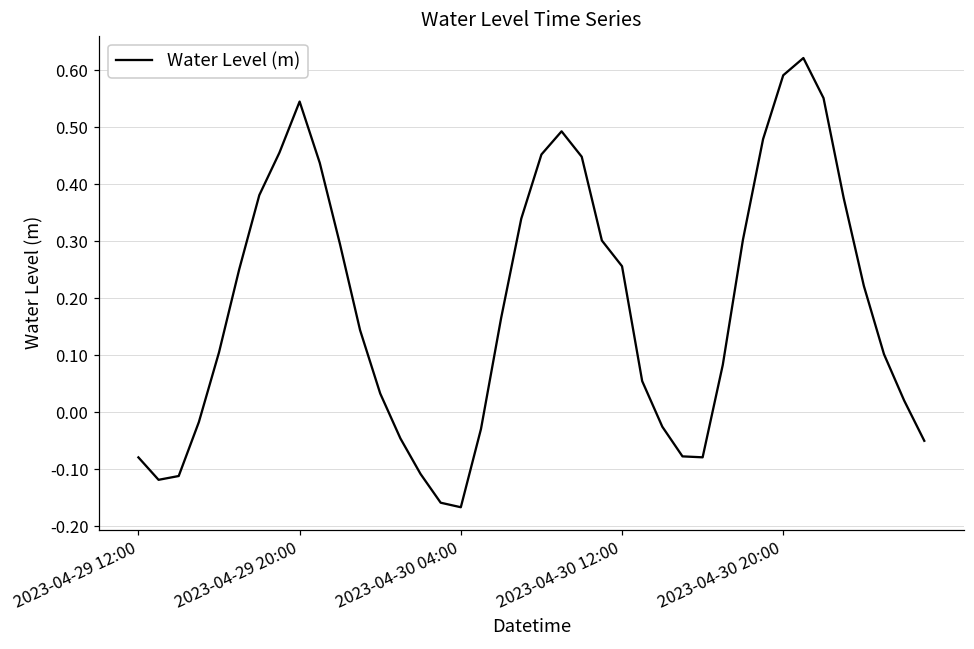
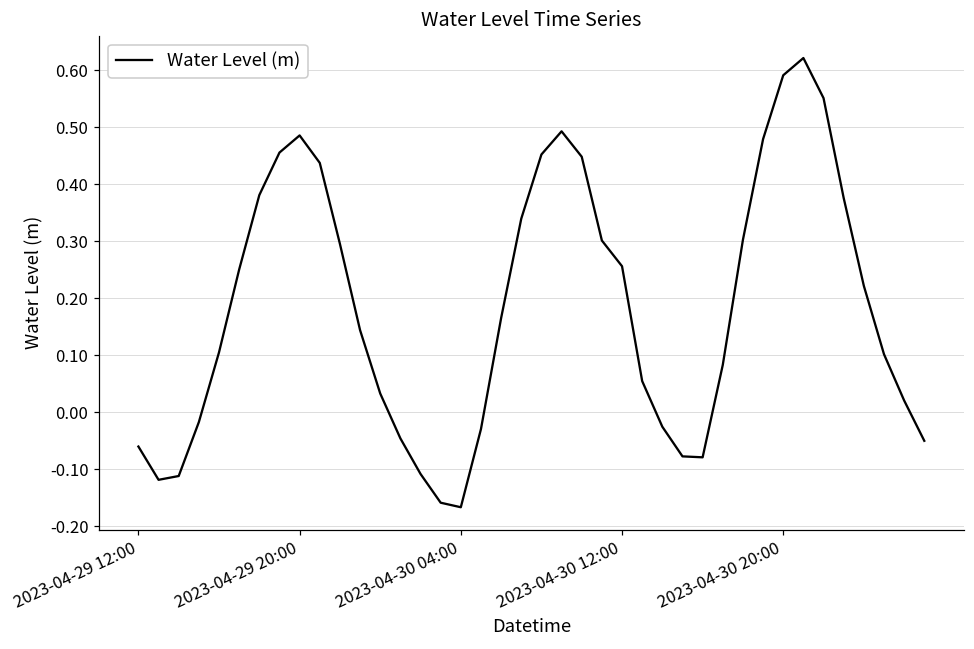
2023-04-29 12:00: -0.08 -> -0.06
2023-04-29 20:00: 0.55 -> 0.49
